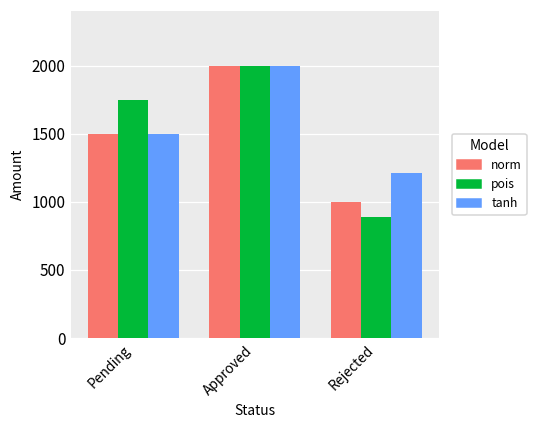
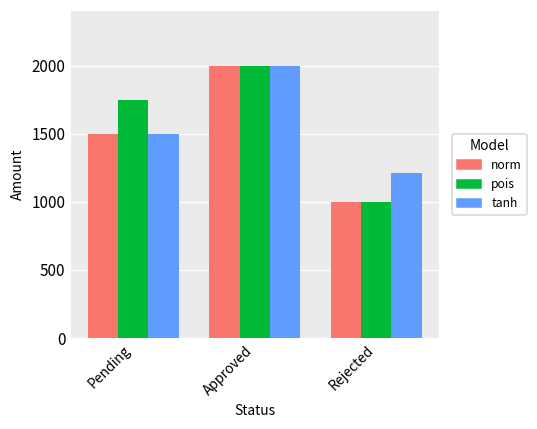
pois, Rejected: 890 -> 1000
